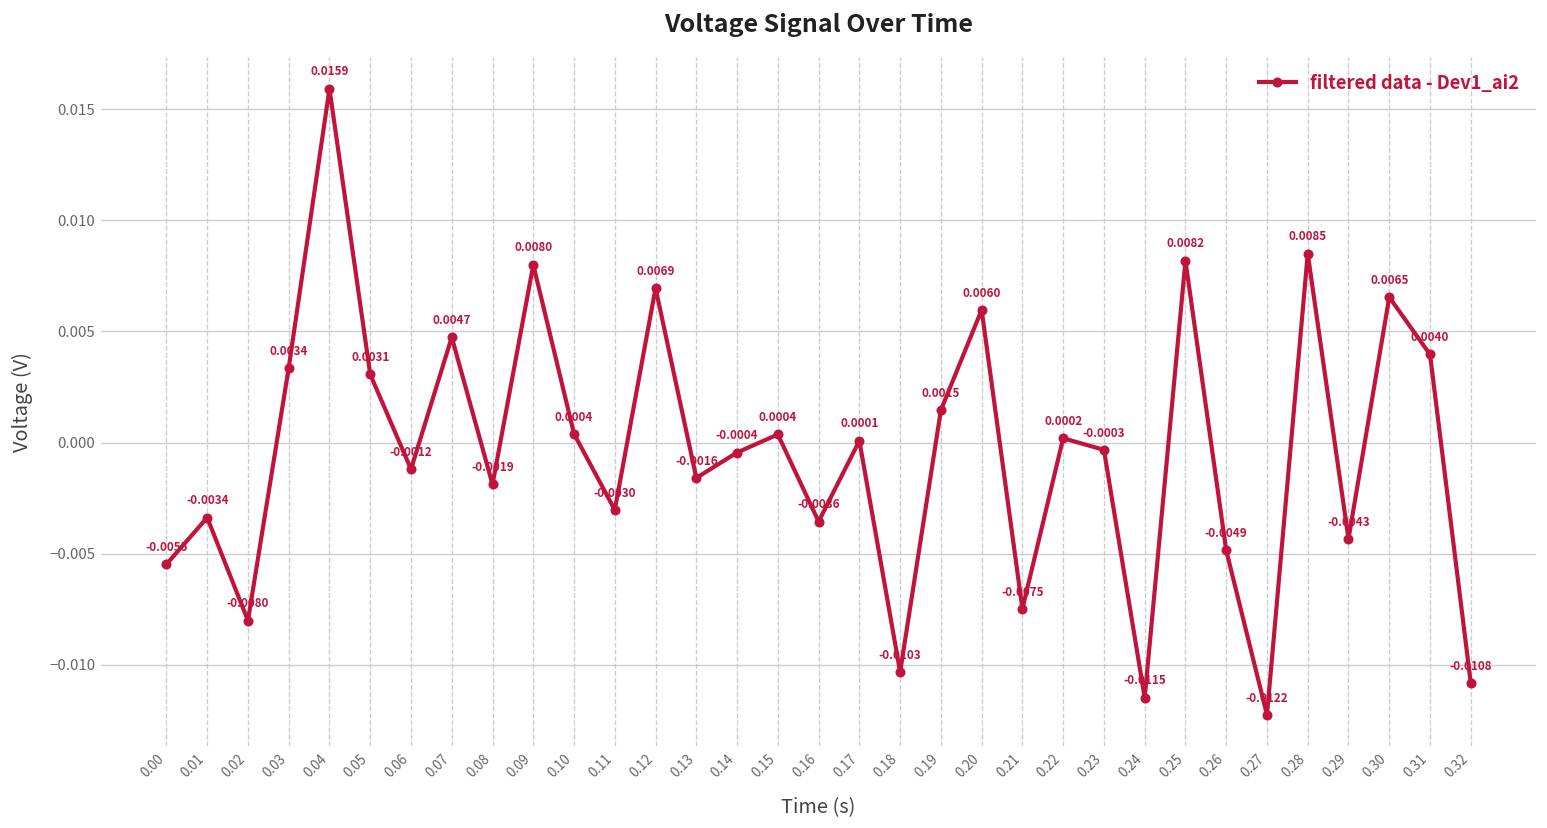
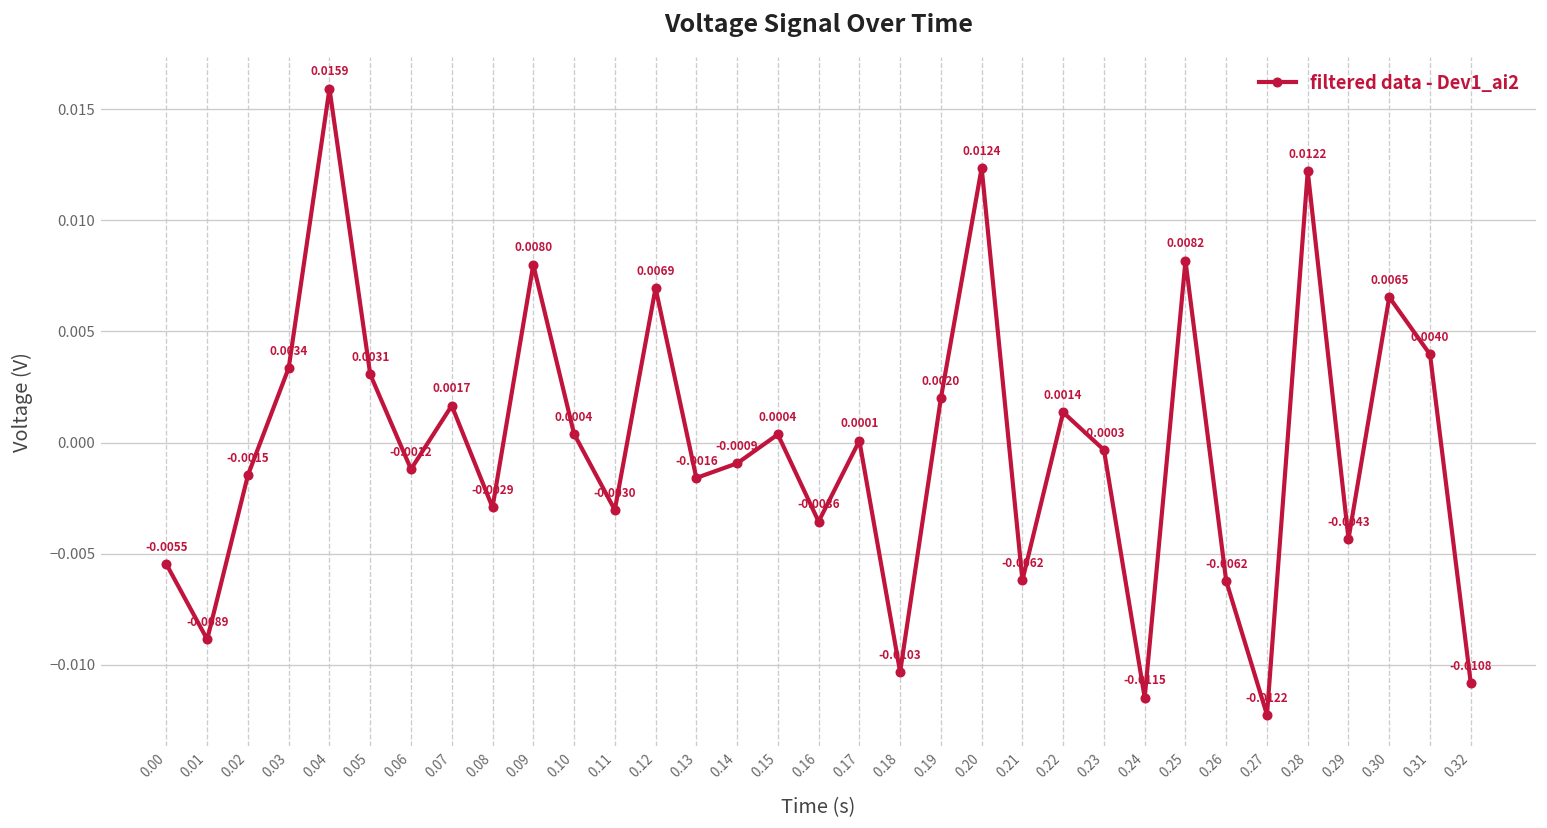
0.01: -0.0034 -> -0.0089
0.02: -0.0080 -> -0.0015
0.07: 0.0047 -> 0.0017
0.08: -0.0019 -> -0.0029
0.14: -0.0004 -> -0.0009
0.19: 0.0015 -> 0.0020
0.20: 0.0060 -> 0.0124
0.21: -0.0075 -> -0.0062
0.22: 0.0002 -> 0.0014
0.26: -0.0049 -> -0.0062
0.28: 0.0085 -> 0.0122
